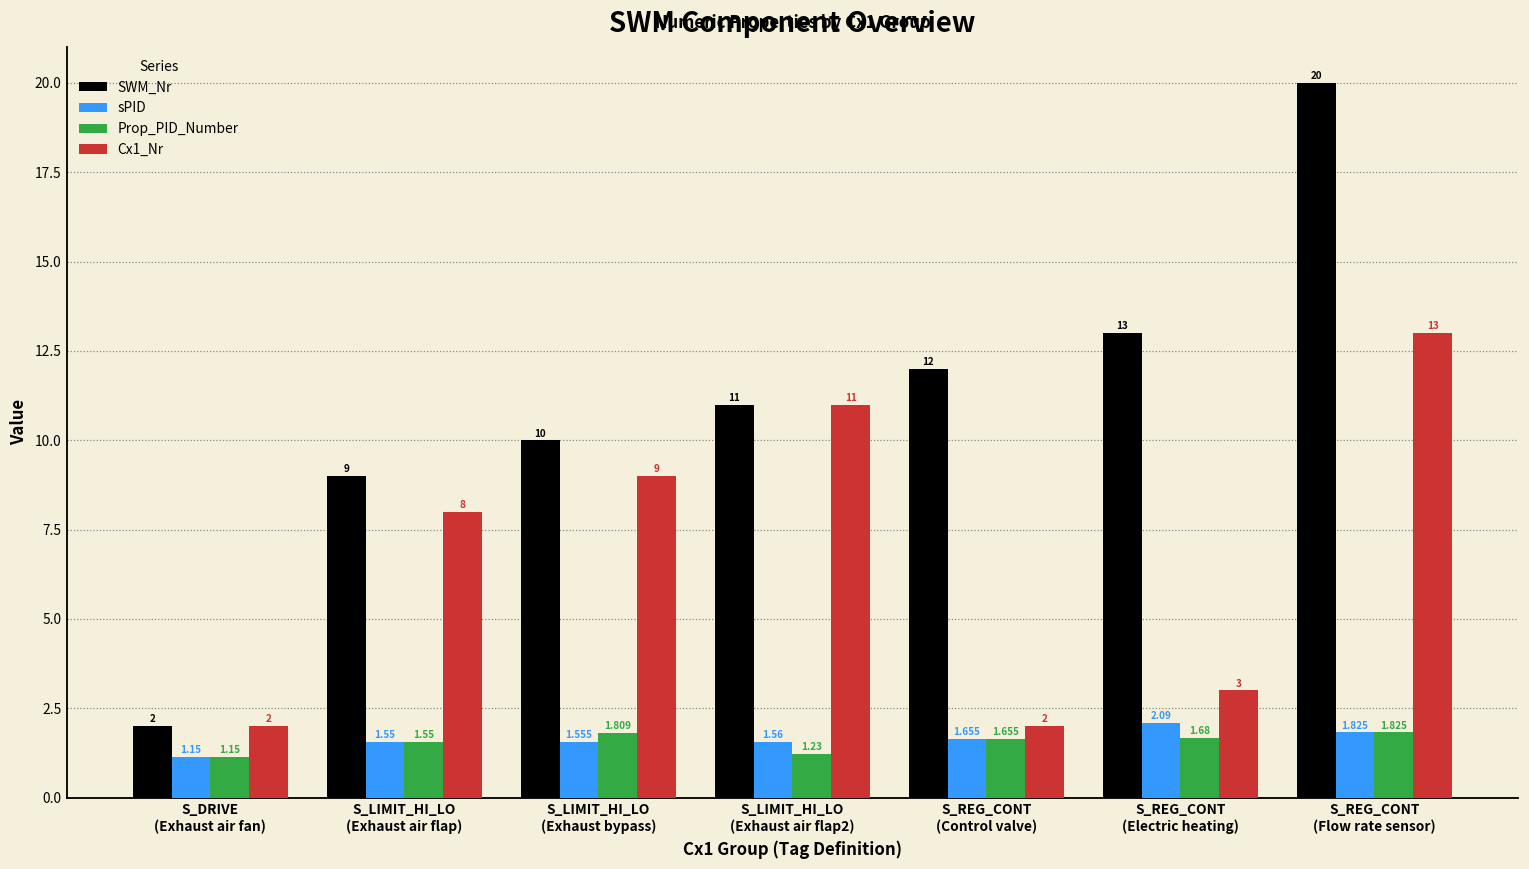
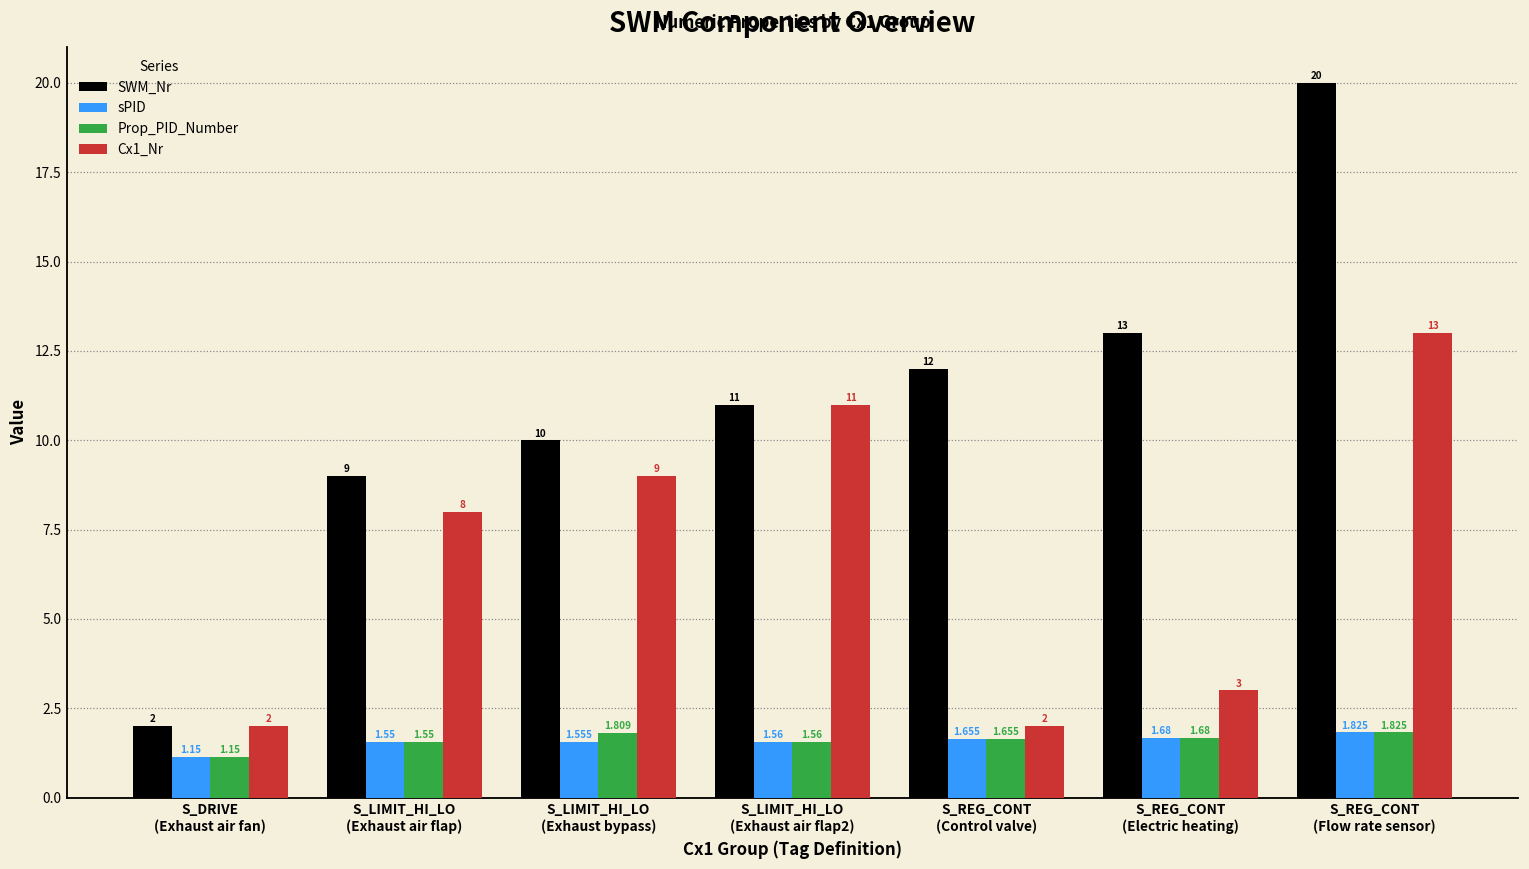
Prop_PID_Number, S_LIMIT_HI_LO (Exhaust air flap2): 1.23 -> 1.56
sPID, S_REG_CONT (Electric heating): 2.09 -> 1.68
